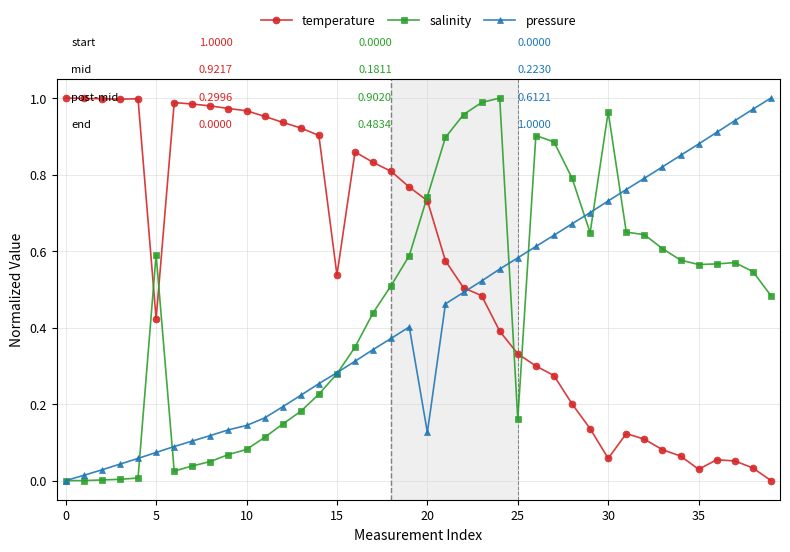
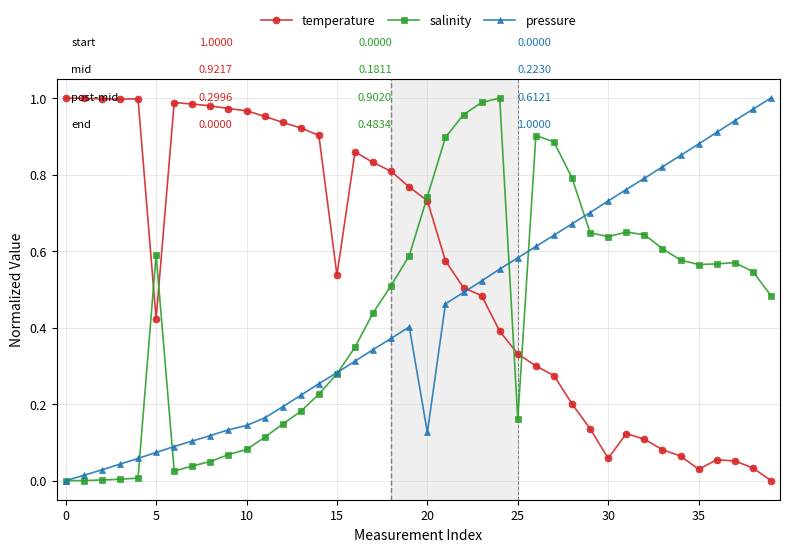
salinity, 30: 0.96 -> 0.64
